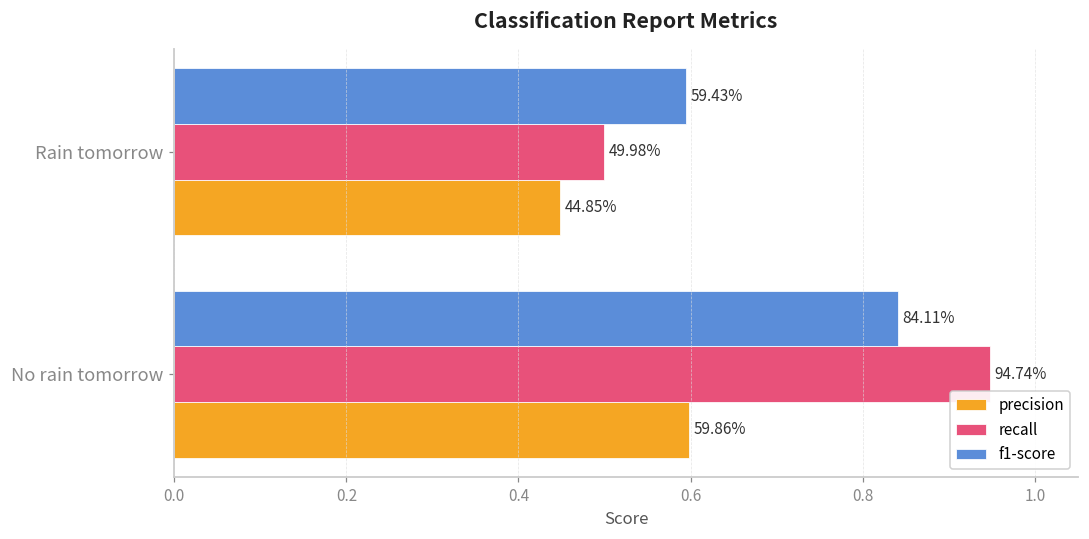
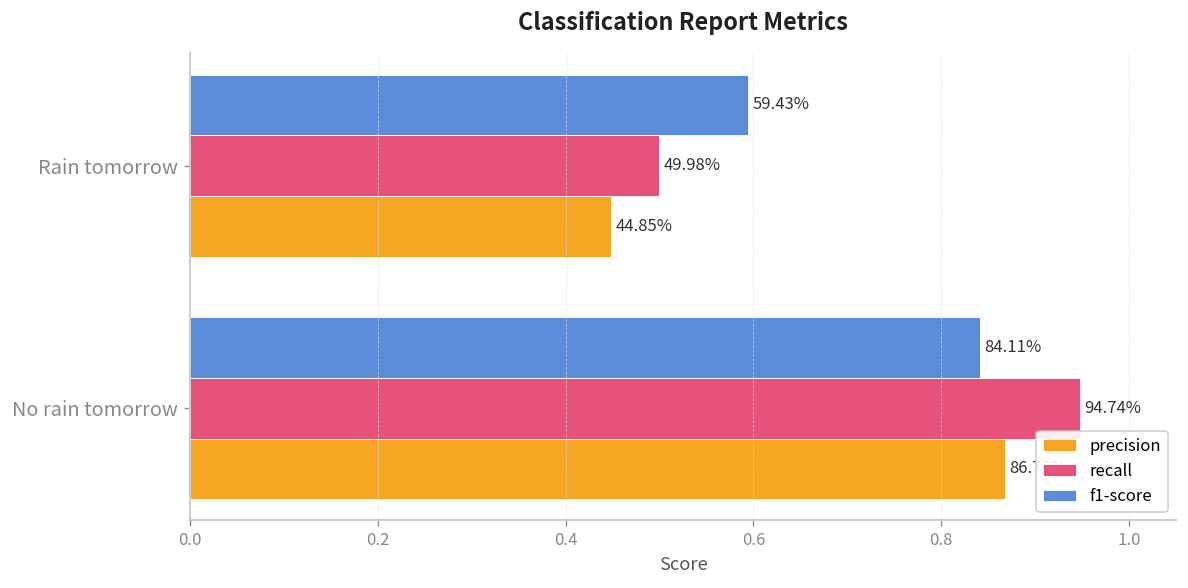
precision, No rain tomorrow: 0.60 -> 0.87
